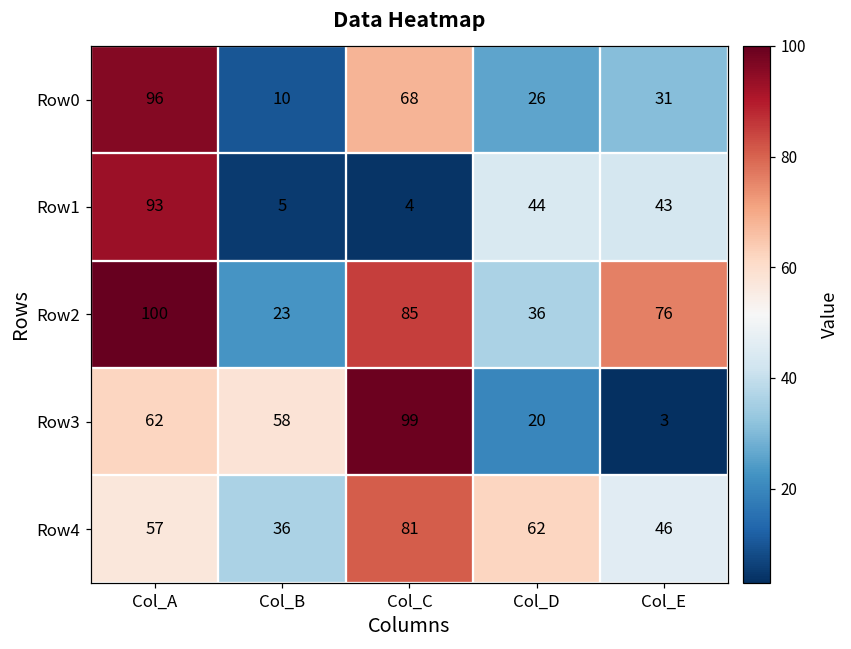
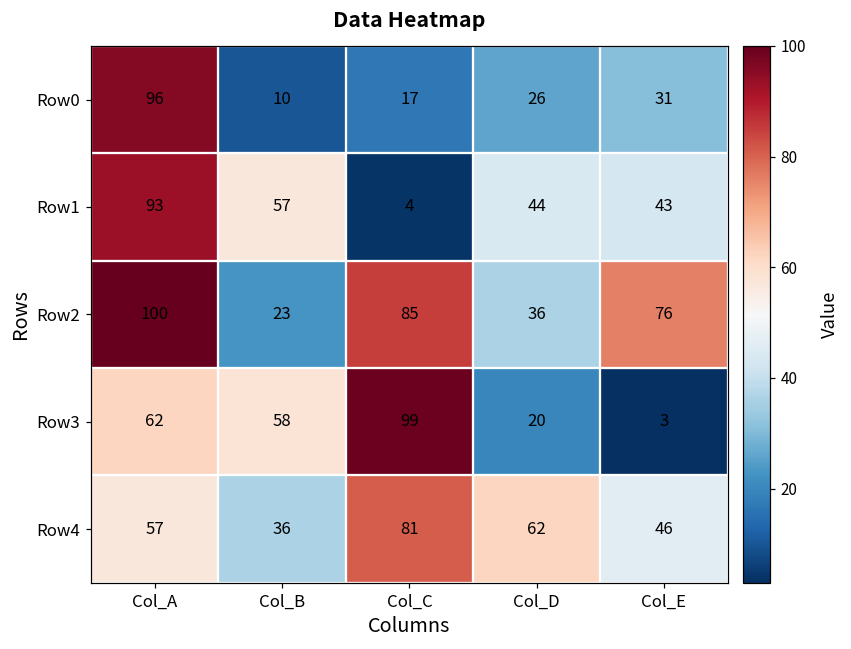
Row0, Col_C: 68 -> 17
Row1, Col_B: 5 -> 57
